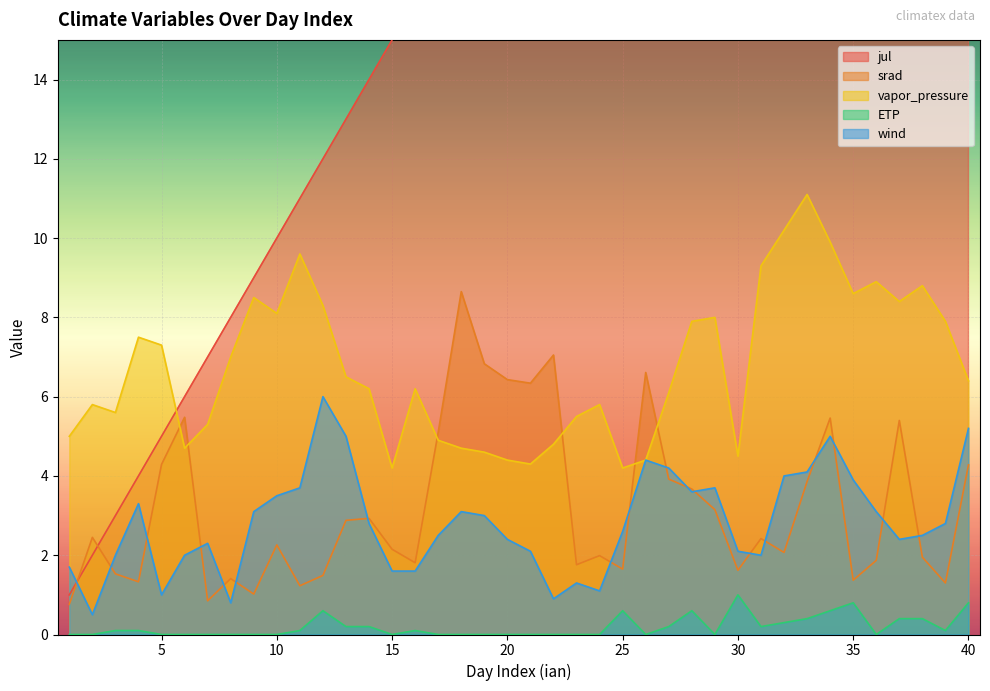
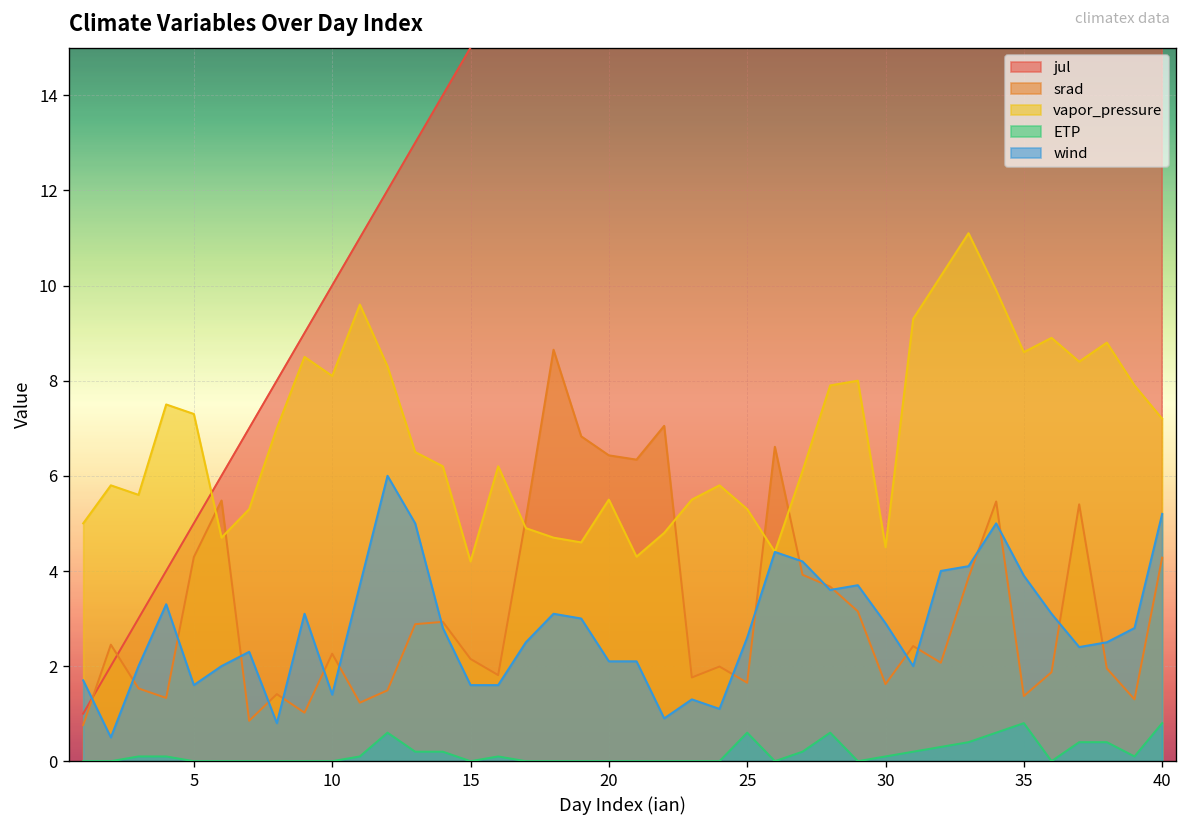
wind, 5: 1.0 -> 1.6
wind, 10: 3.5 -> 1.4
vapor_pressure, 20: 4.4 -> 5.5
wind, 20: 2.4 -> 2.1
vapor_pressure, 25: 4.2 -> 5.3
ETP, 30: 1.0 -> 0.1
wind, 30: 2.1 -> 2.9
vapor_pressure, 40: 6.4 -> 7.2
